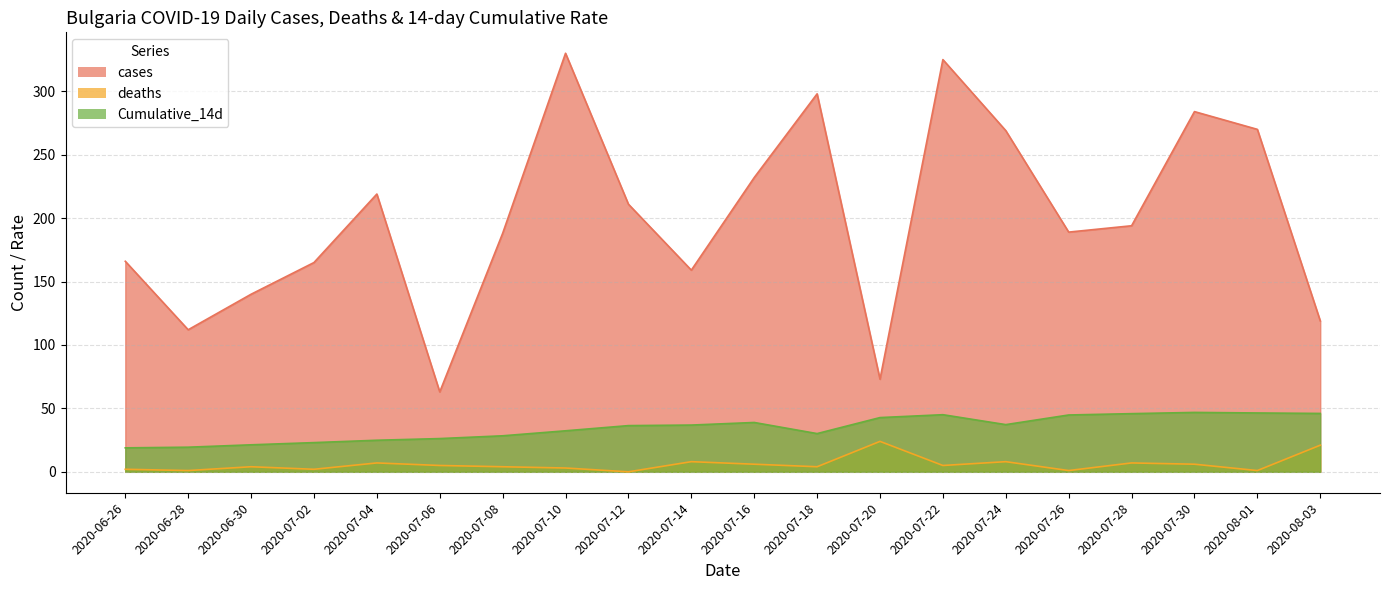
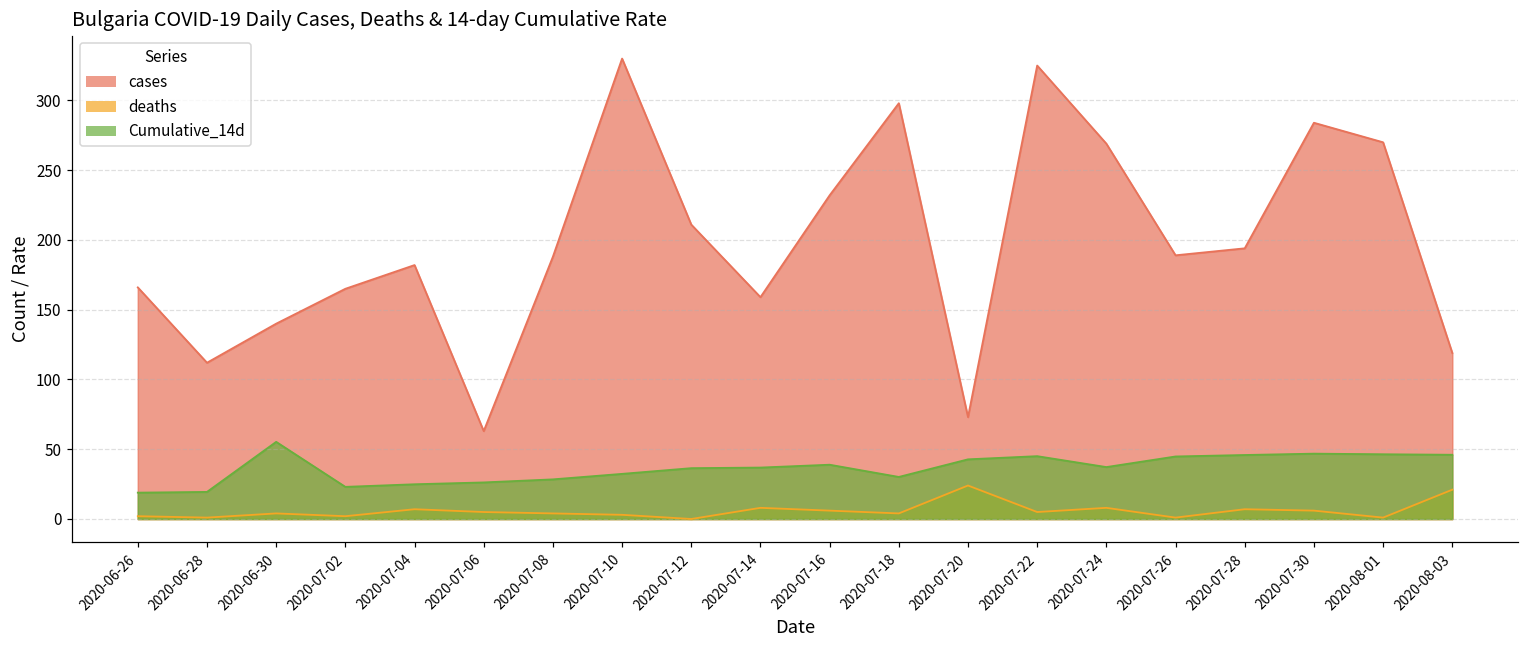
Cumulative_14d, 2020-06-30: 21 -> 55
cases, 2020-07-04: 219 -> 182
